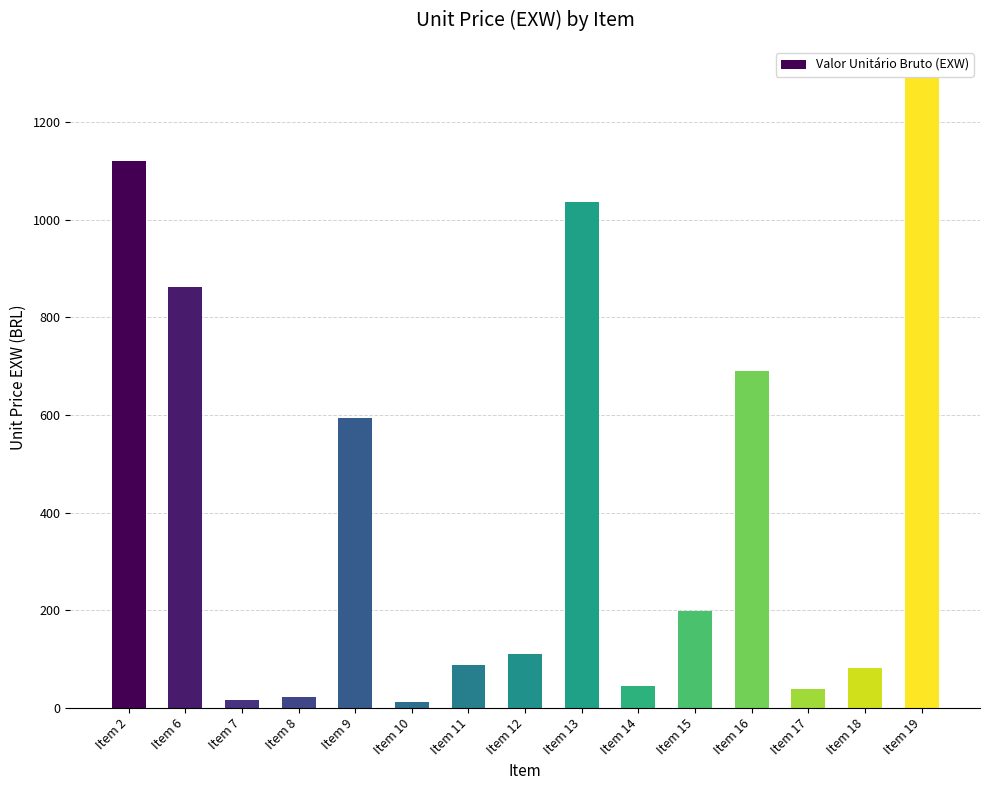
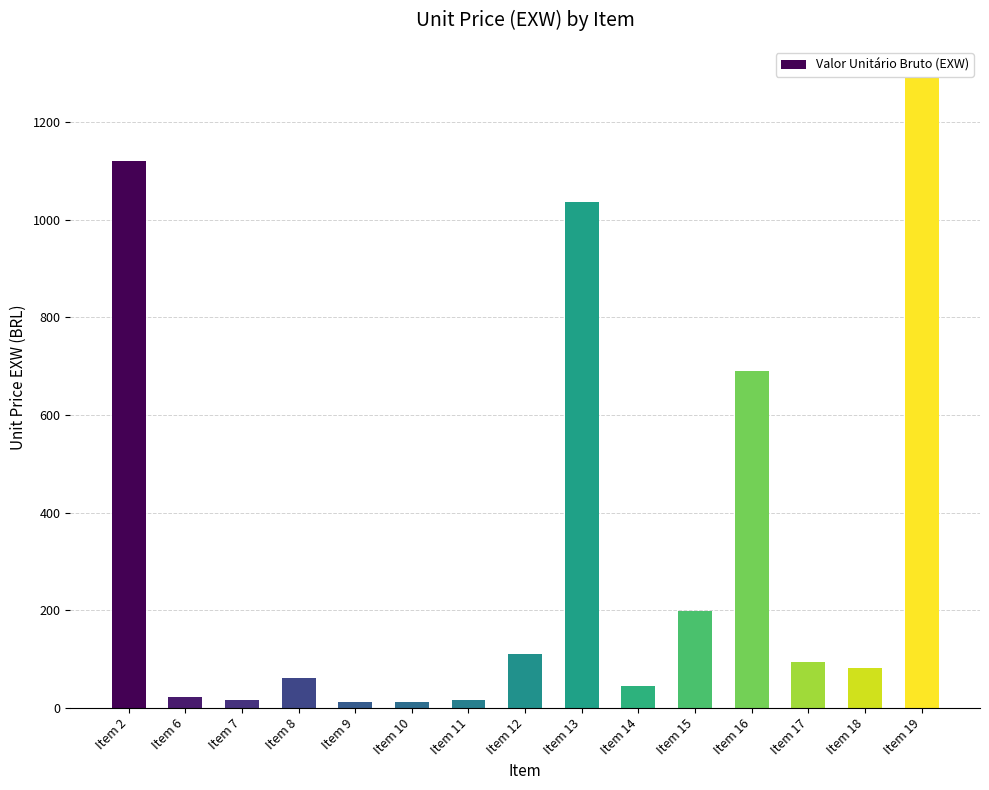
Item 6: 860 -> 20
Item 8: 20 -> 60
Item 9: 590 -> 10
Item 11: 90 -> 20
Item 17: 40 -> 90
